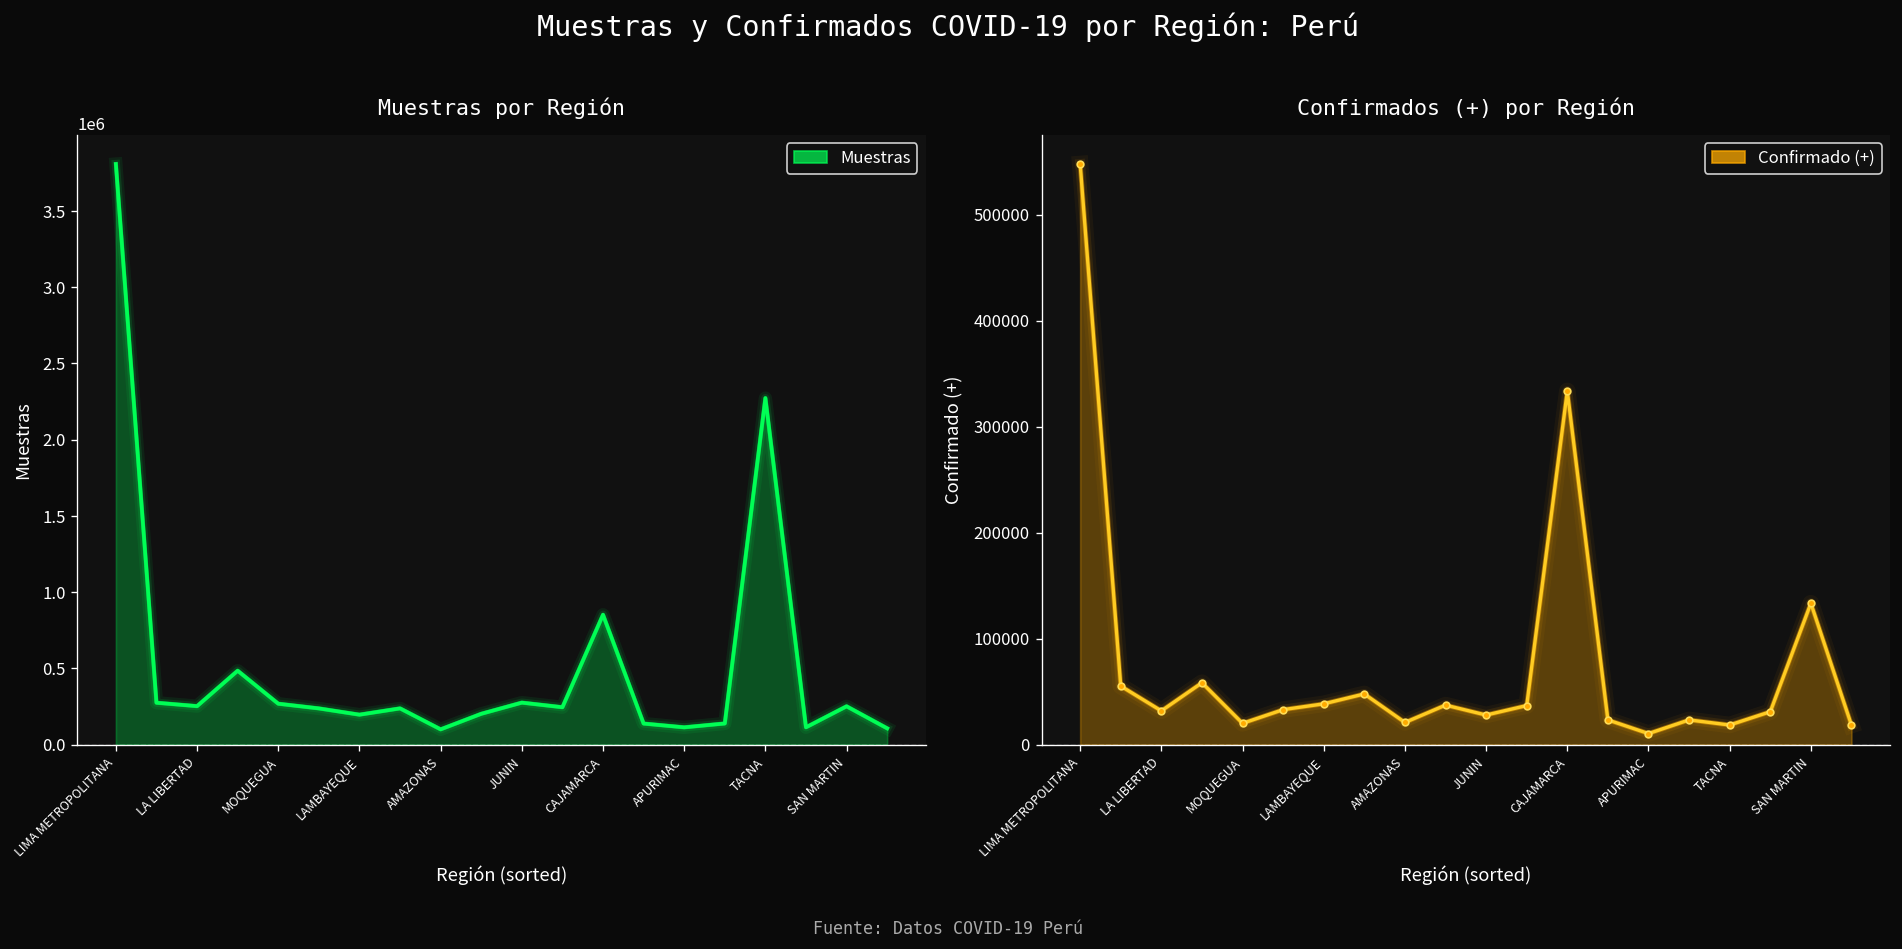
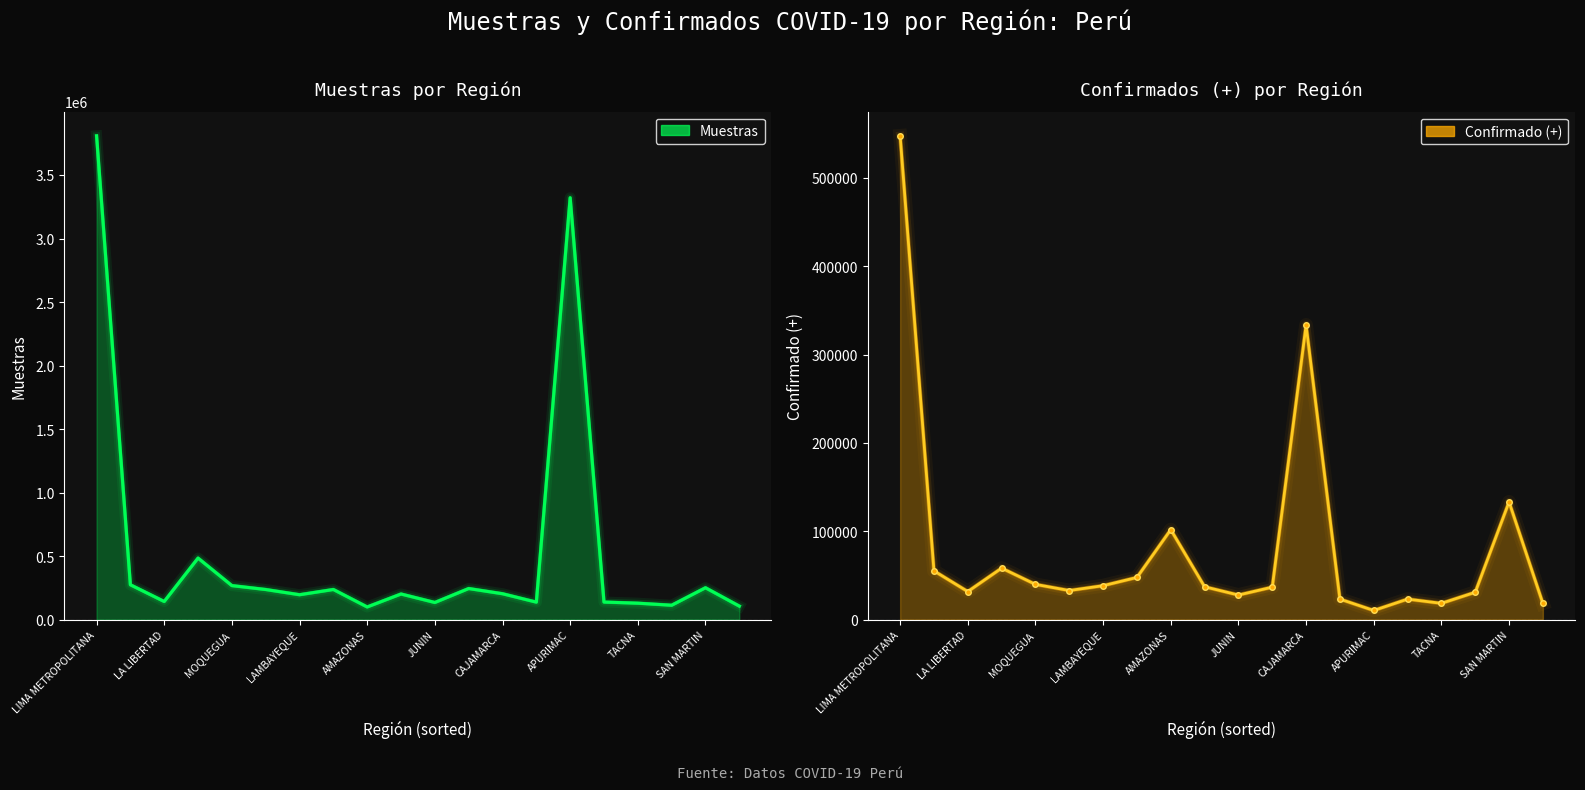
Muestras por Región, LA LIBERTAD: 250000 -> 140000
Muestras por Región, JUNIN: 280000 -> 130000
Muestras por Región, CAJAMARCA: 850000 -> 200000
Muestras por Región, APURIMAC: 110000 -> 3320000
Muestras por Región, TACNA: 2270000 -> 130000
Confirmados (+) por Región, MOQUEGUA: 20000 -> 40000
Confirmados (+) por Región, AMAZONAS: 20000 -> 100000
